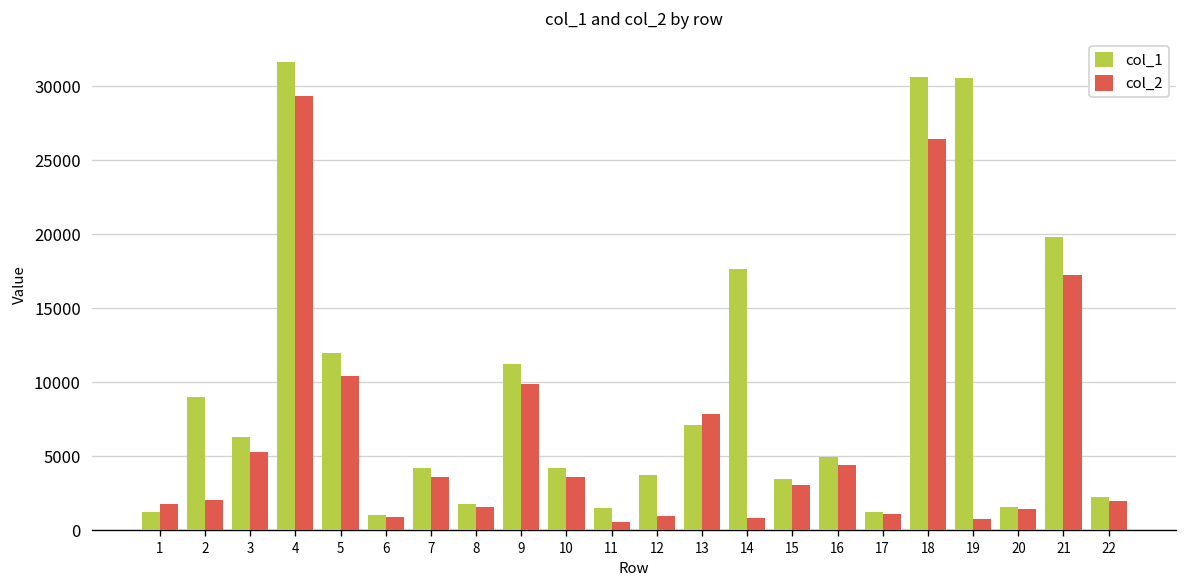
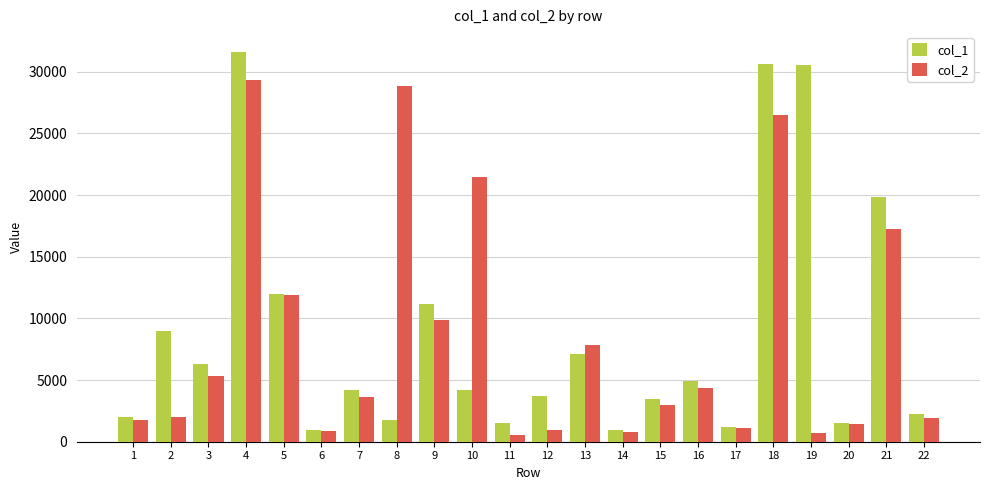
col_1, 1: 1200 -> 2000
col_2, 5: 10400 -> 11900
col_2, 8: 1600 -> 28900
col_2, 10: 3600 -> 21400
col_1, 14: 17600 -> 1000
